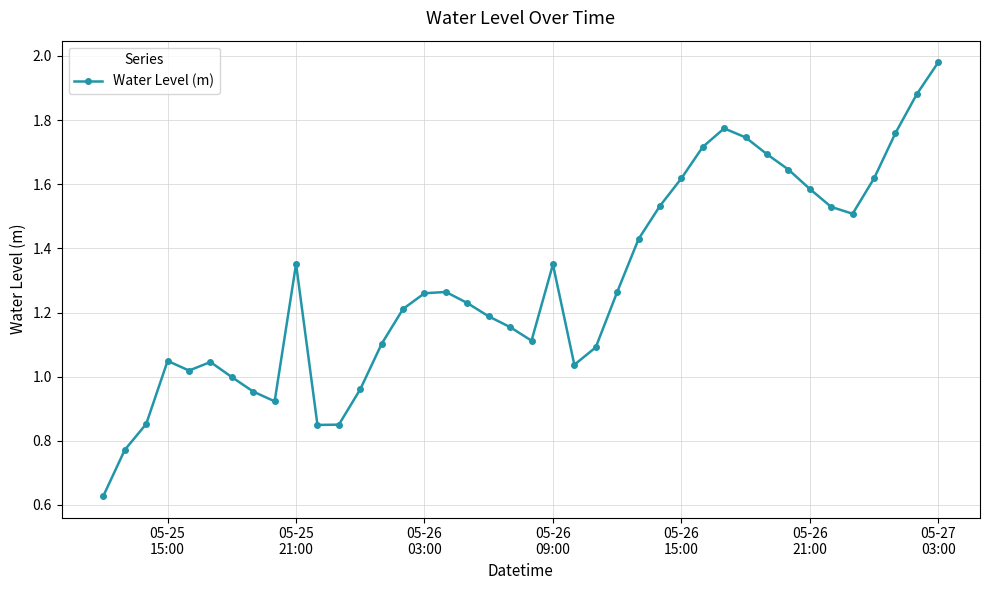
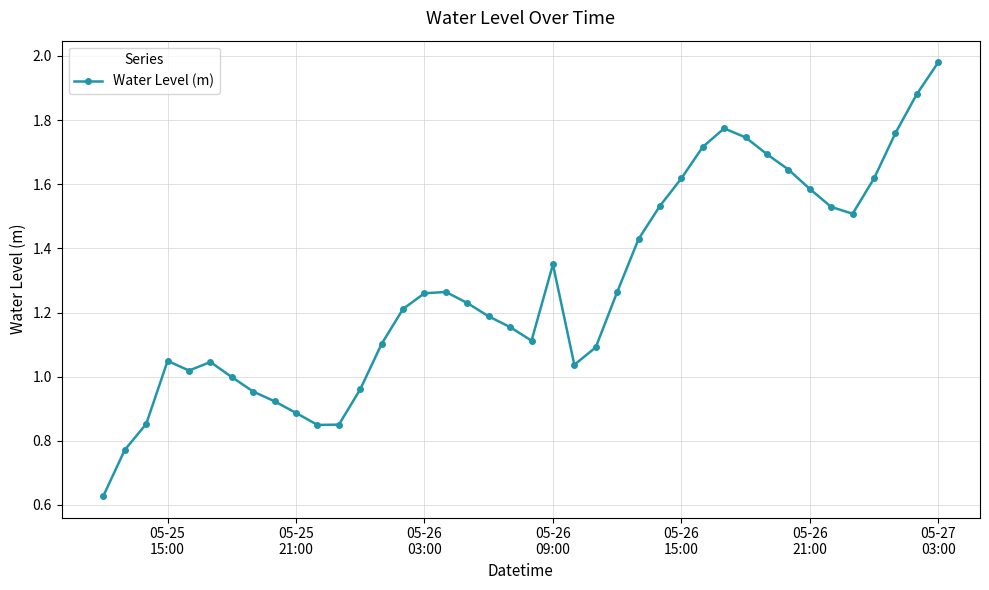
05-25 21:00: 1.35 -> 0.89
